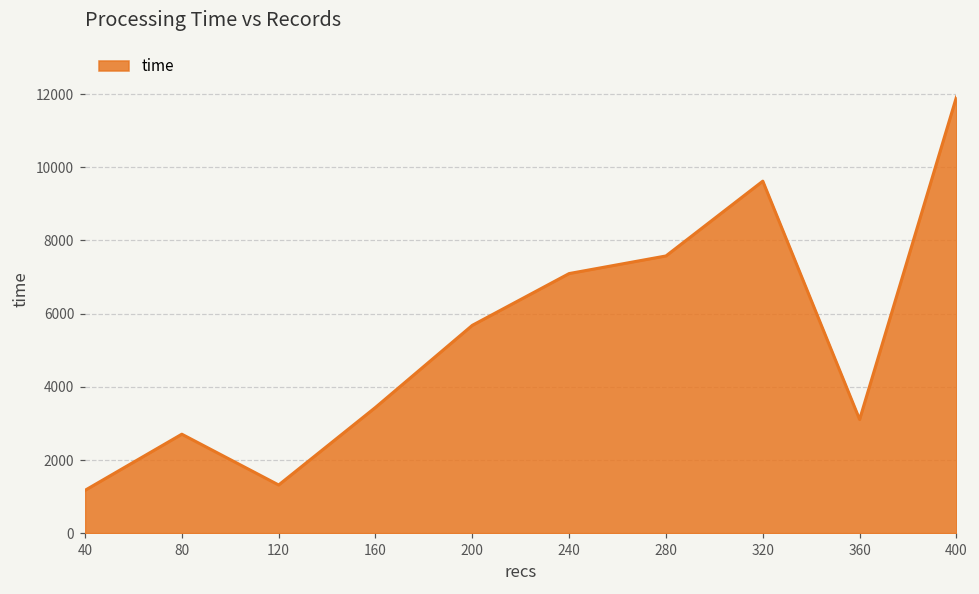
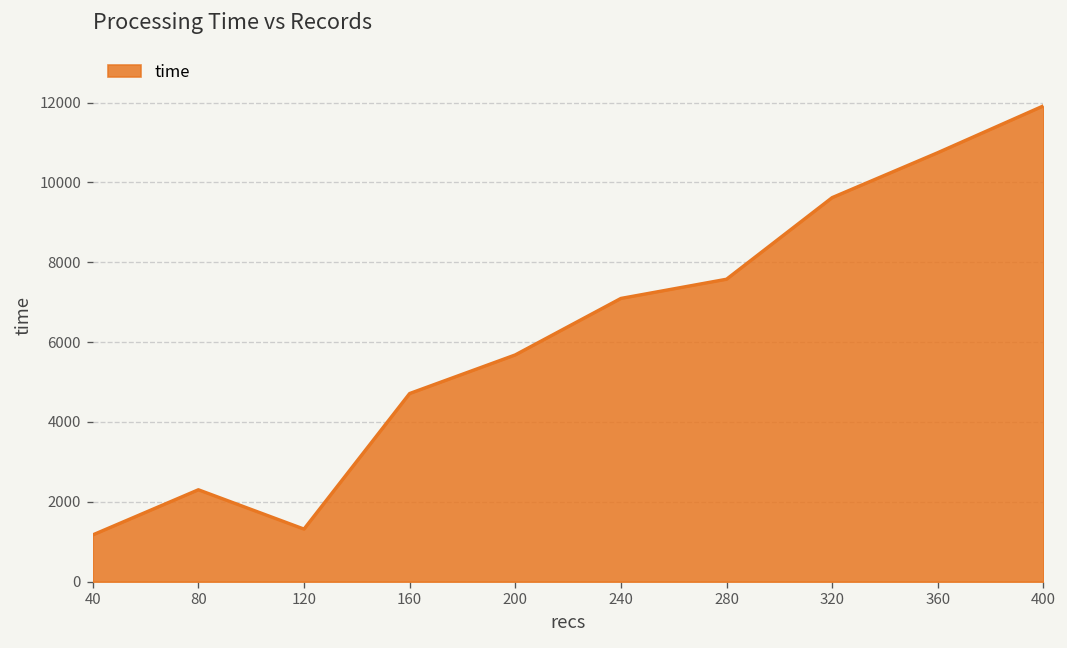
80: 2700 -> 2300
160: 3400 -> 4700
360: 3100 -> 10700
